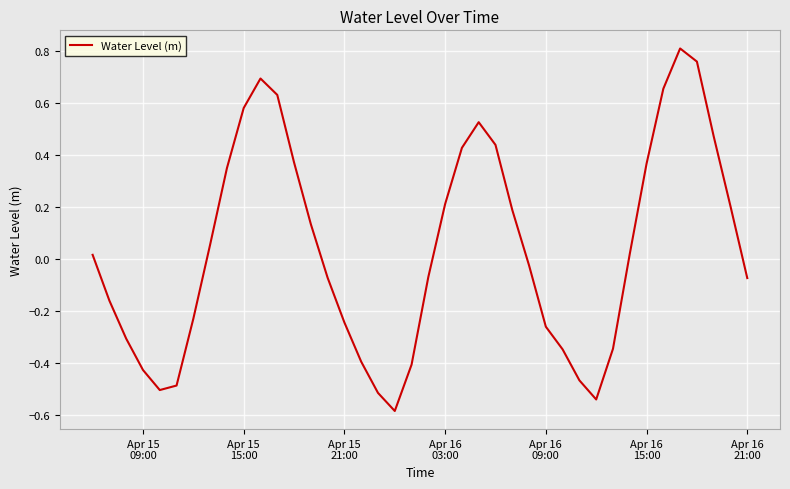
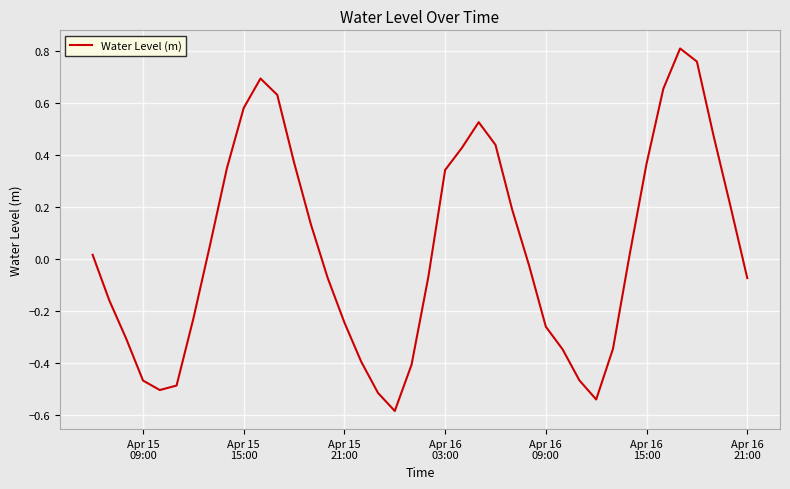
Apr 15 09:00: -0.43 -> -0.47
Apr 16 03:00: 0.21 -> 0.34
